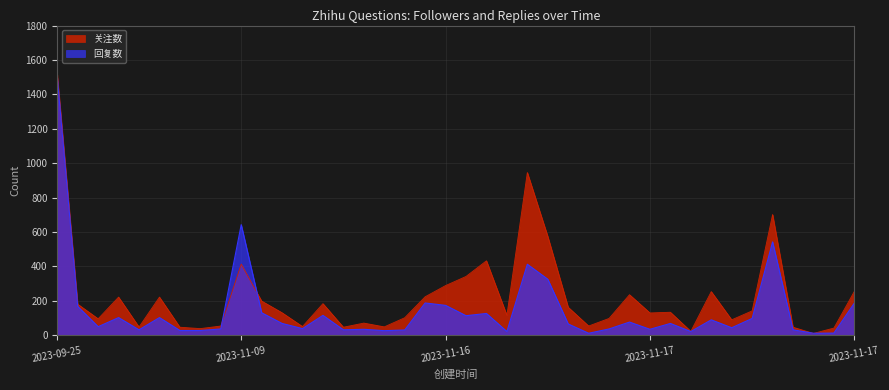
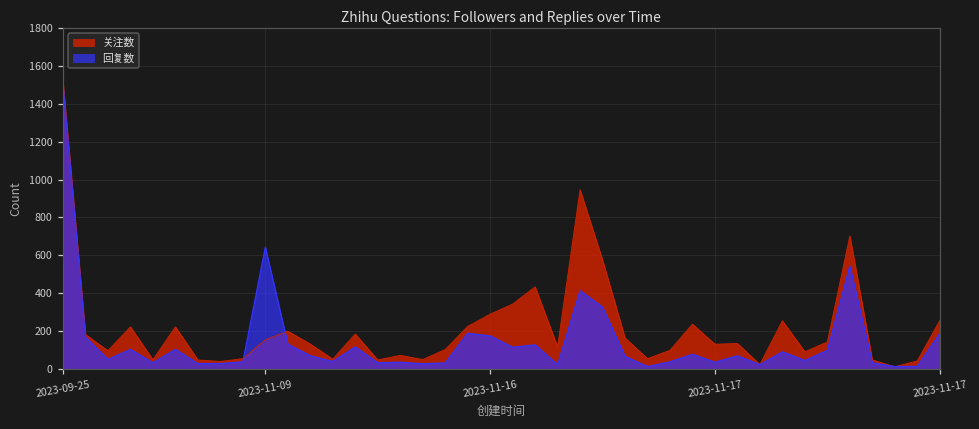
关注数, 2023-11-09: 410 -> 150
